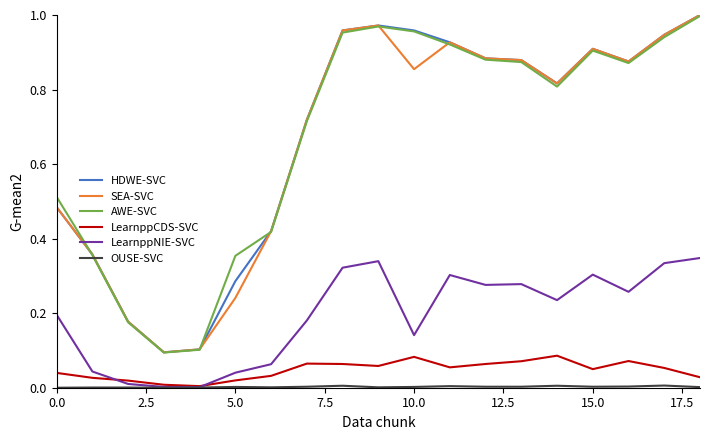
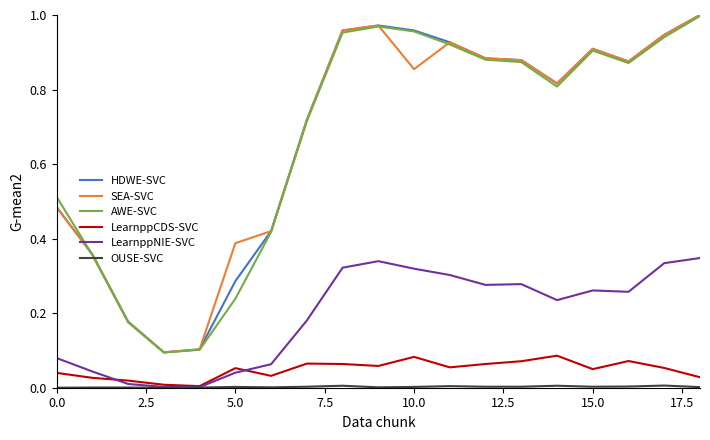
LearnppNIE-SVC, 0.0: 0.20 -> 0.08
SEA-SVC, 5.0: 0.24 -> 0.39
AWE-SVC, 5.0: 0.35 -> 0.24
LearnppCDS-SVC, 5.0: 0.02 -> 0.05
LearnppNIE-SVC, 10.0: 0.14 -> 0.32
LearnppNIE-SVC, 15.0: 0.30 -> 0.26
